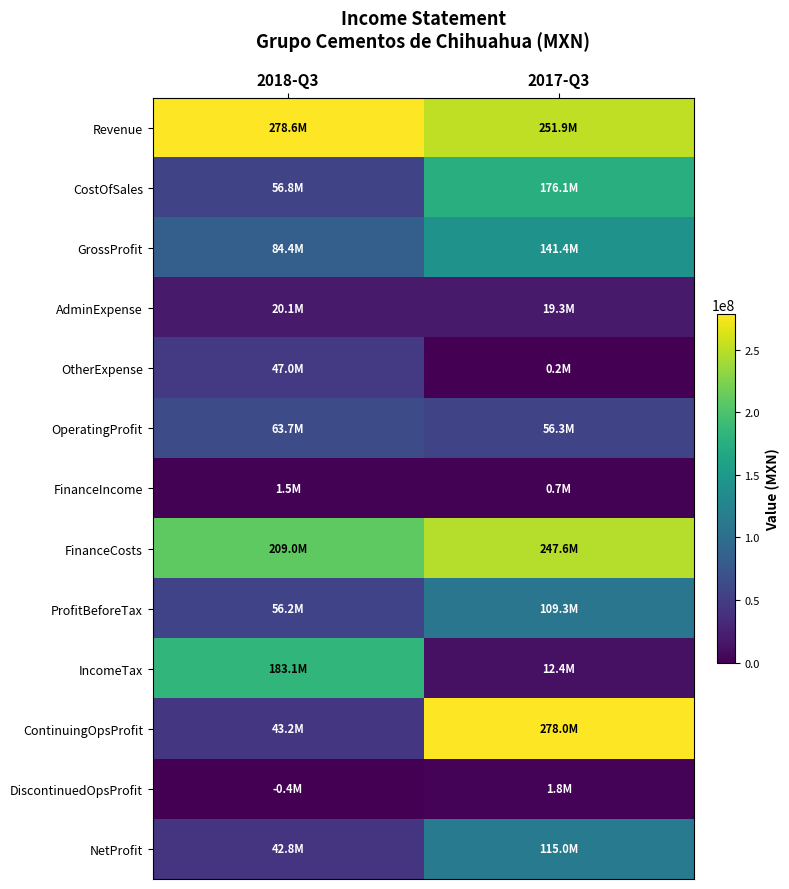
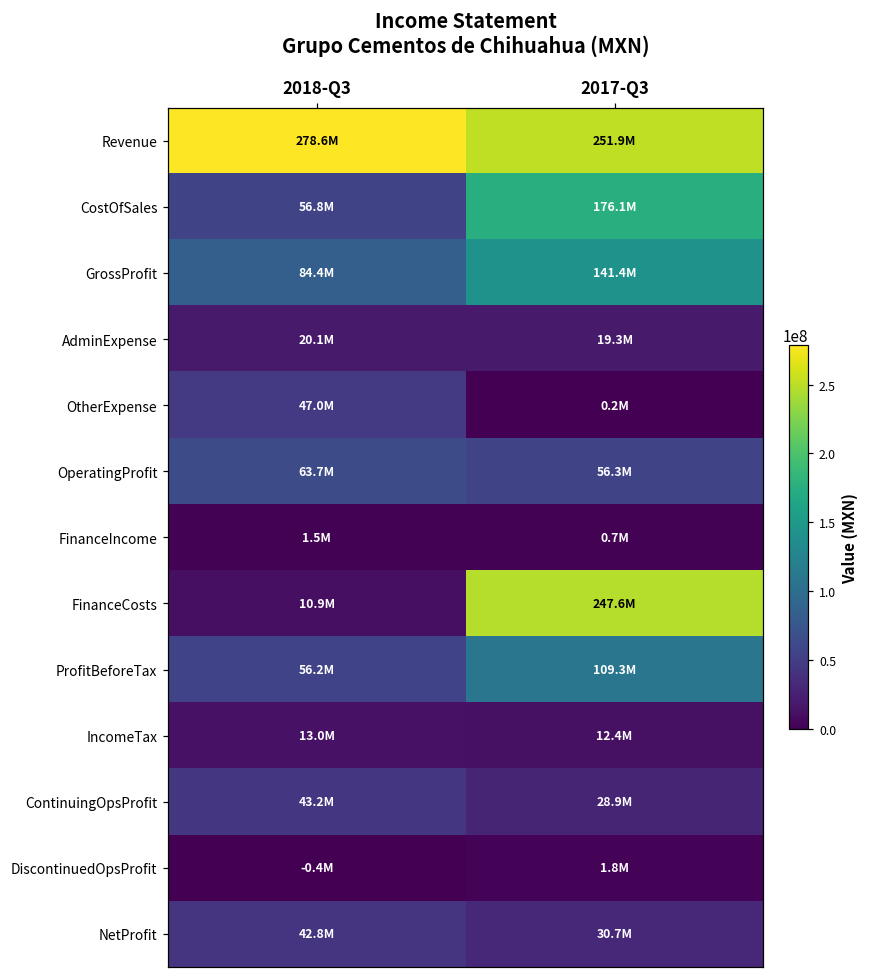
FinanceCosts, 2018-Q3: 209.0M -> 10.9M
IncomeTax, 2018-Q3: 183.1M -> 13.0M
ContinuingOpsProfit, 2017-Q3: 278.0M -> 28.9M
NetProfit, 2017-Q3: 115.0M -> 30.7M
